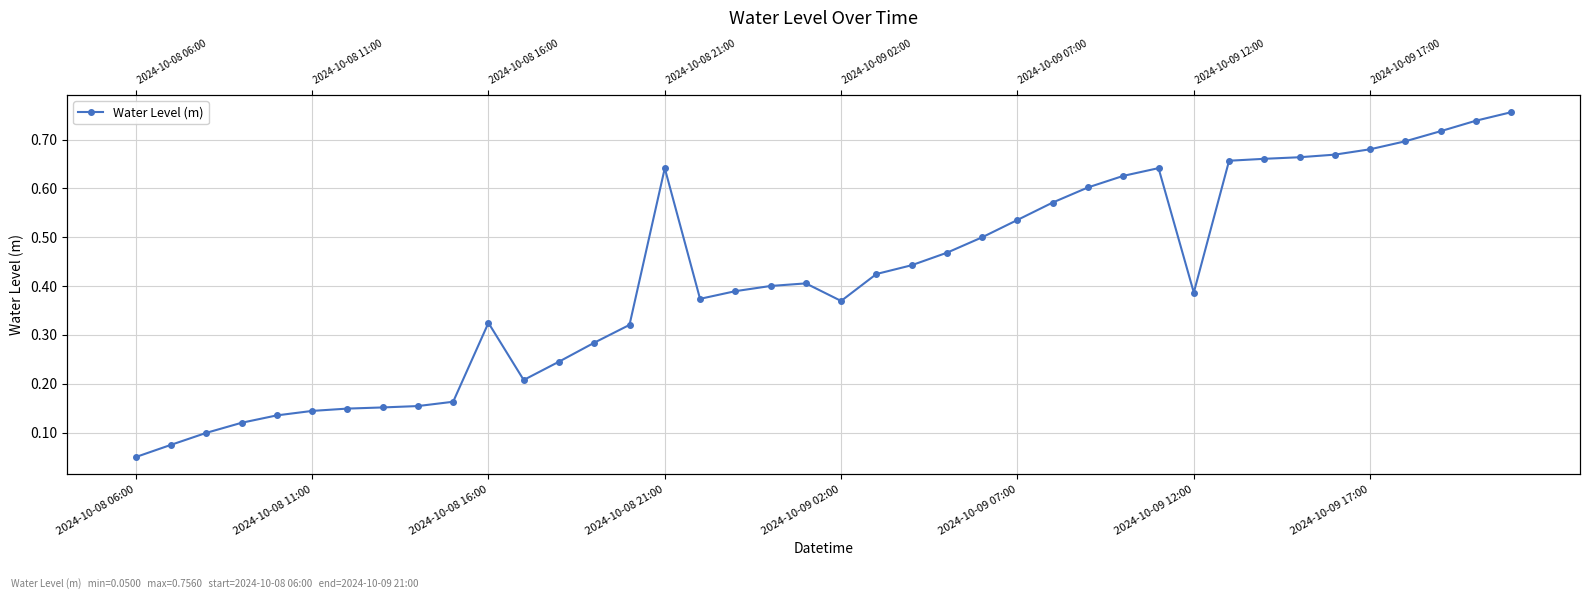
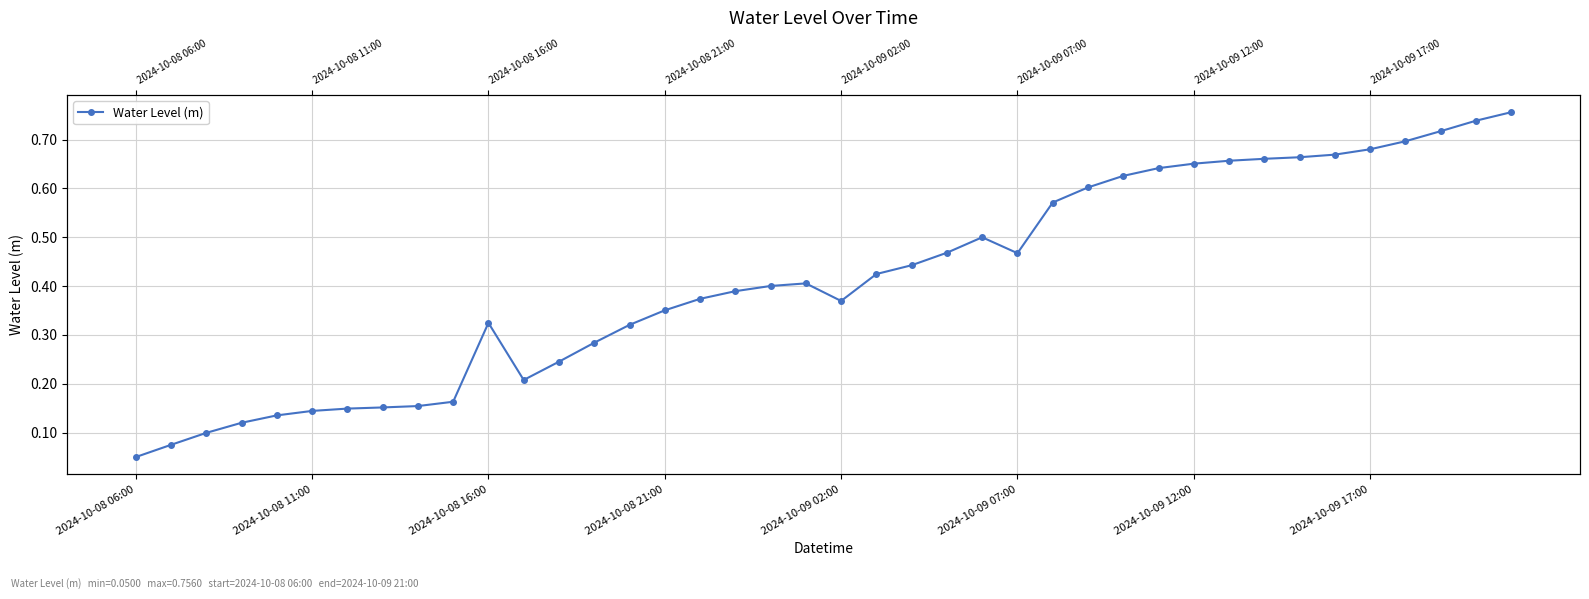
2024-10-08 21:00: 0.64 -> 0.35
2024-10-09 07:00: 0.54 -> 0.47
2024-10-09 12:00: 0.39 -> 0.65
